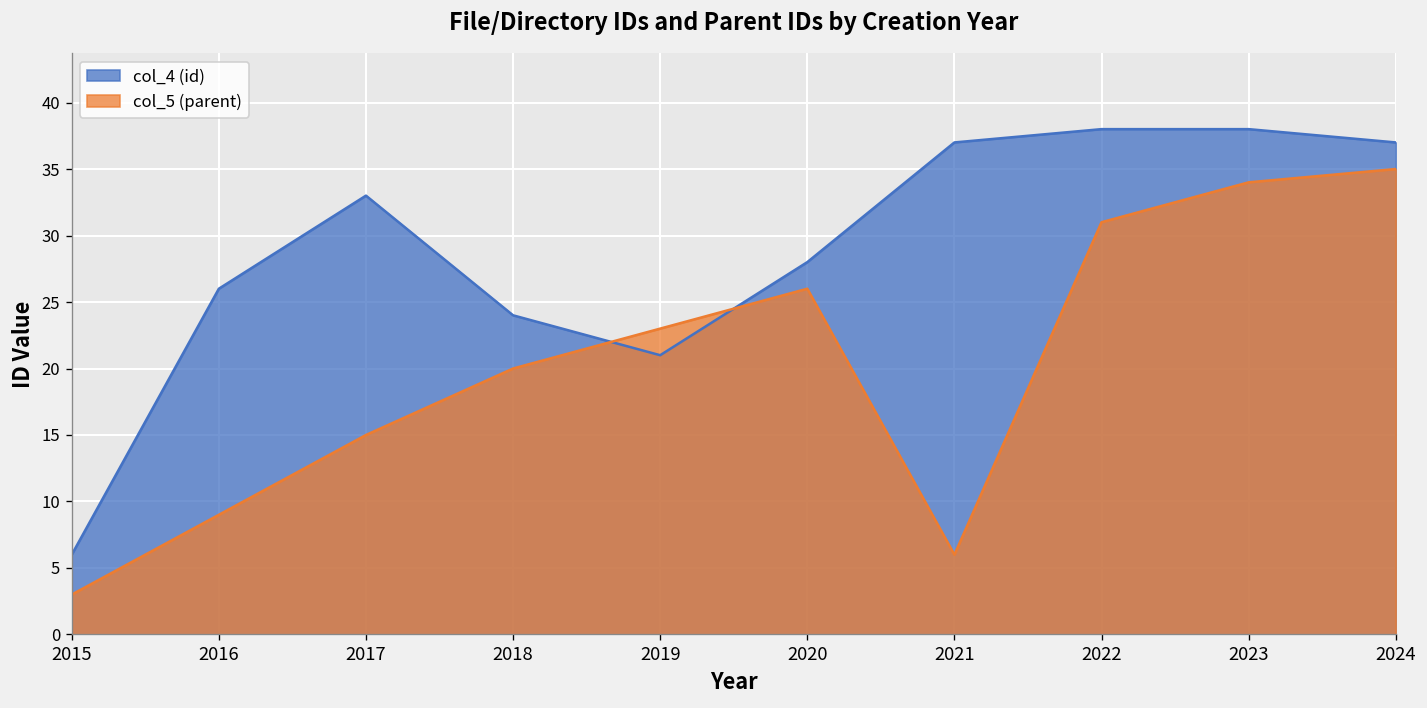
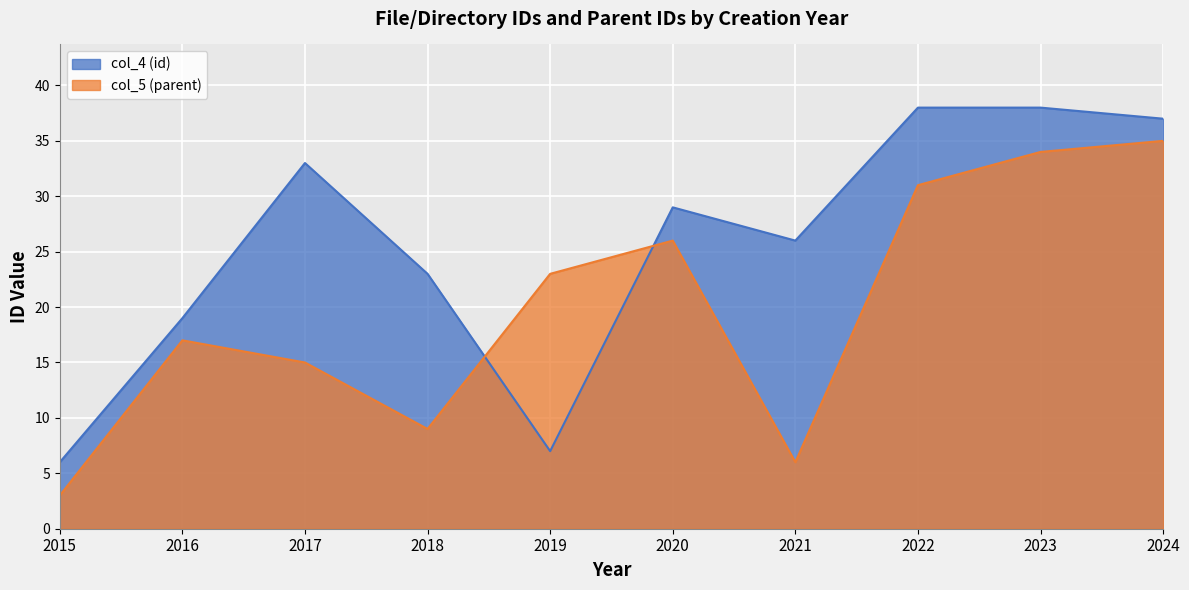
col_4 (id), 2016: 26 -> 19
col_5 (parent), 2016: 9 -> 17
col_4 (id), 2018: 24 -> 23
col_5 (parent), 2018: 20 -> 9
col_4 (id), 2019: 21 -> 7
col_4 (id), 2020: 28 -> 29
col_4 (id), 2021: 37 -> 26
